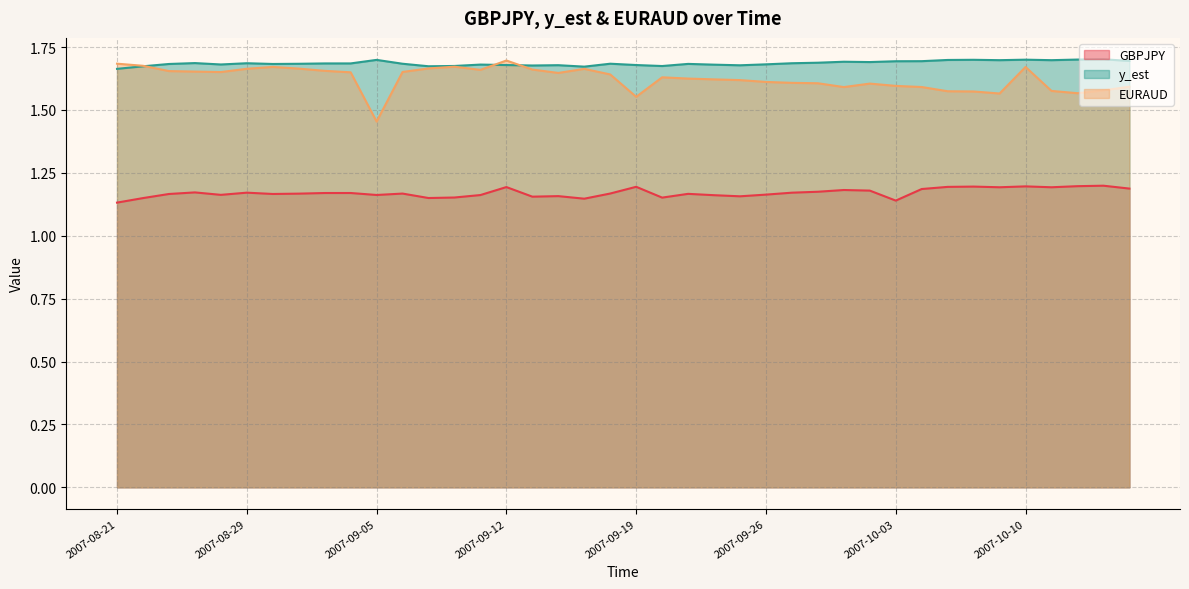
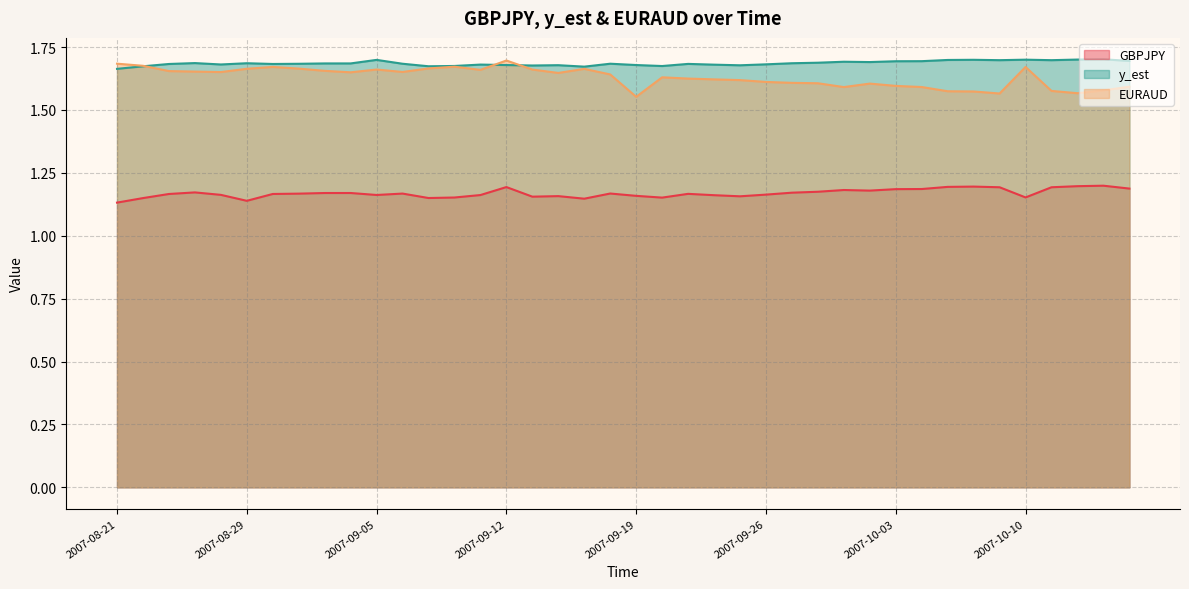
GBPJPY, 2007-08-29: 1.17 -> 1.14
EURAUD, 2007-09-05: 1.45 -> 1.66
GBPJPY, 2007-09-19: 1.19 -> 1.16
GBPJPY, 2007-10-03: 1.14 -> 1.19
GBPJPY, 2007-10-10: 1.20 -> 1.15
